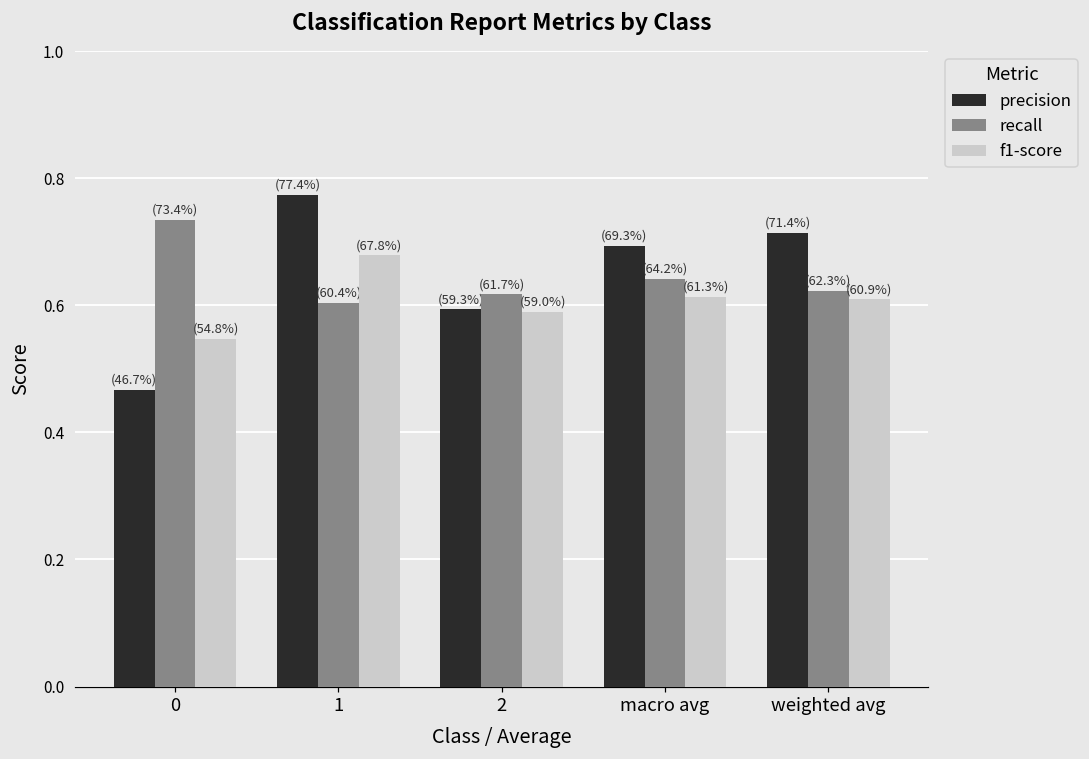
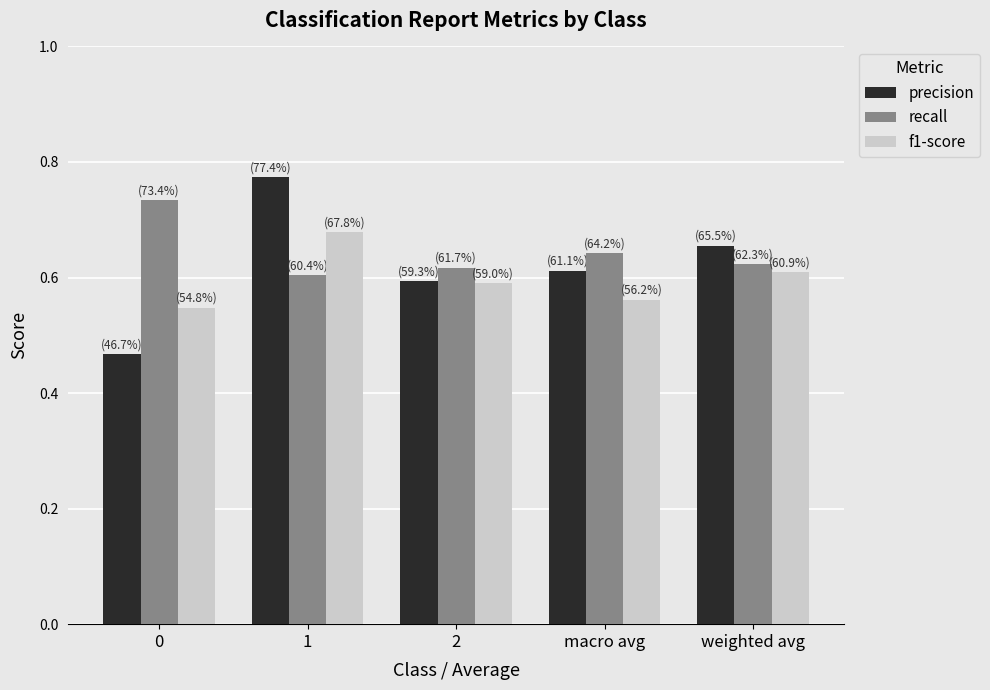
precision, macro avg: (69.3%) -> (61.1%)
f1-score, macro avg: (61.3%) -> (56.2%)
precision, weighted avg: (71.4%) -> (65.5%)
